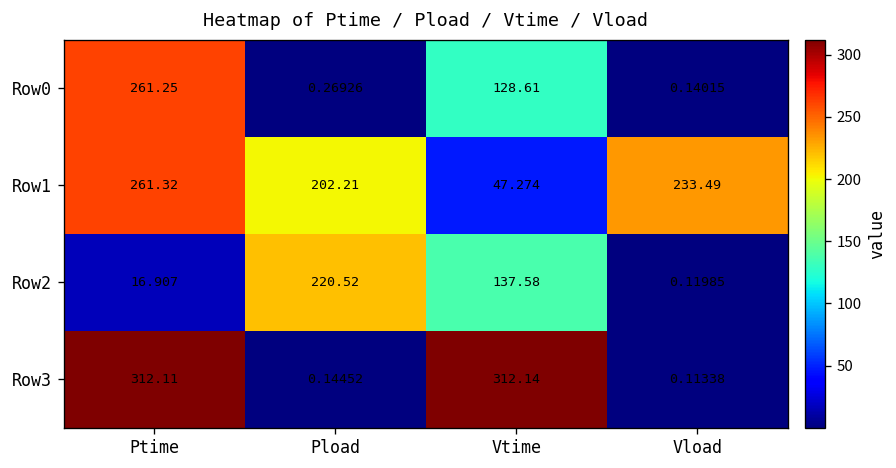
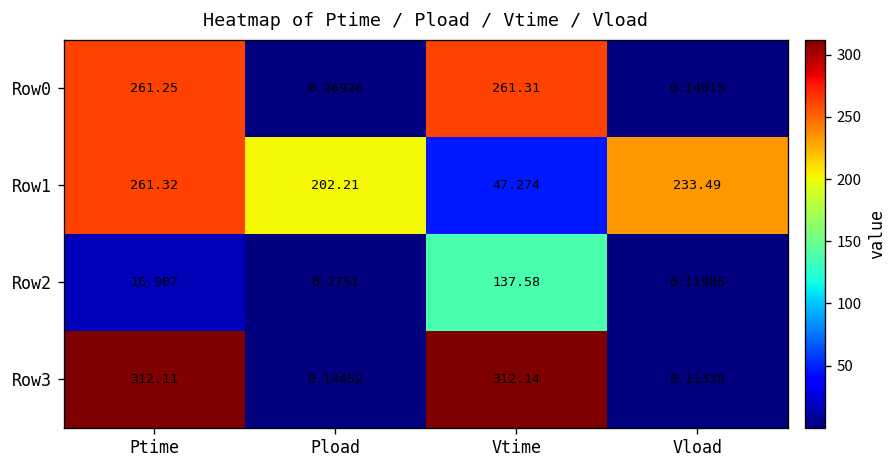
Row0, Vtime: 128.61 -> 261.31
Row2, Pload: 220.52 -> 0.2751
